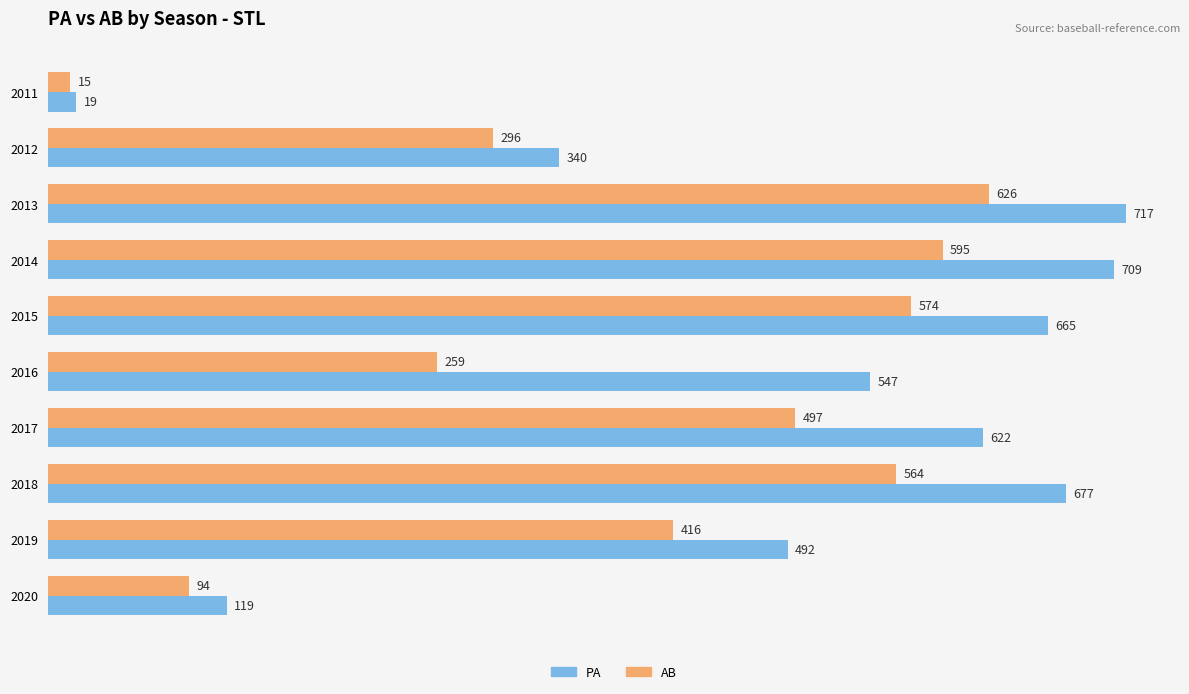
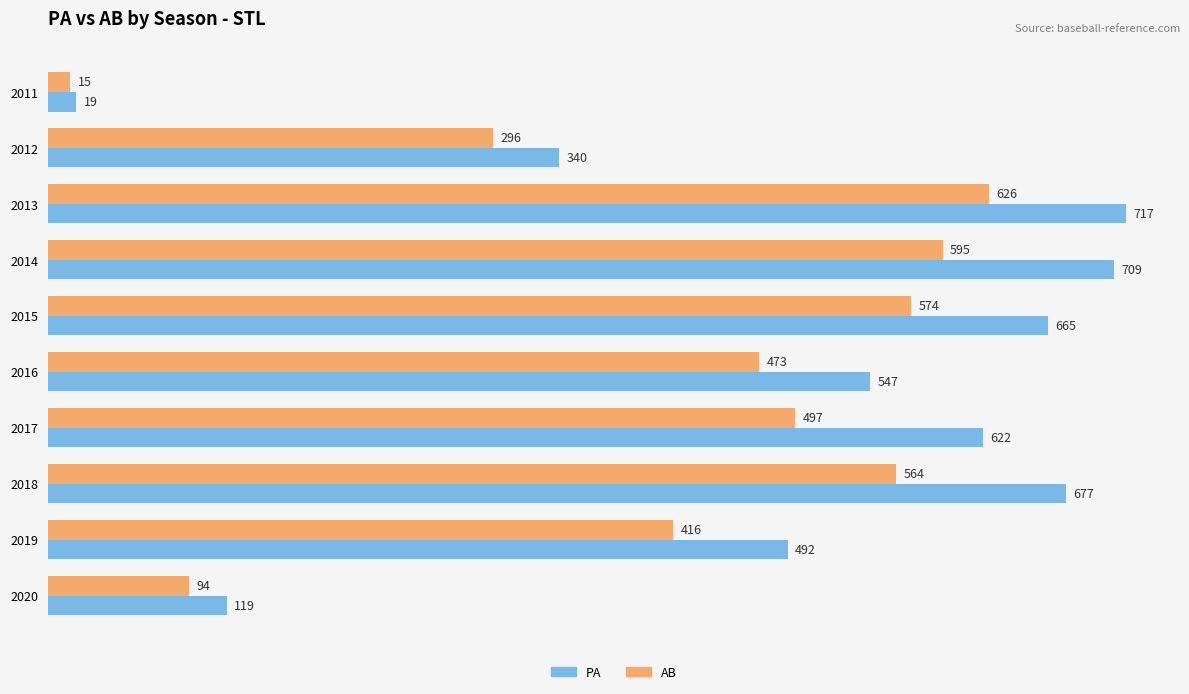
AB, 2016: 259 -> 473
